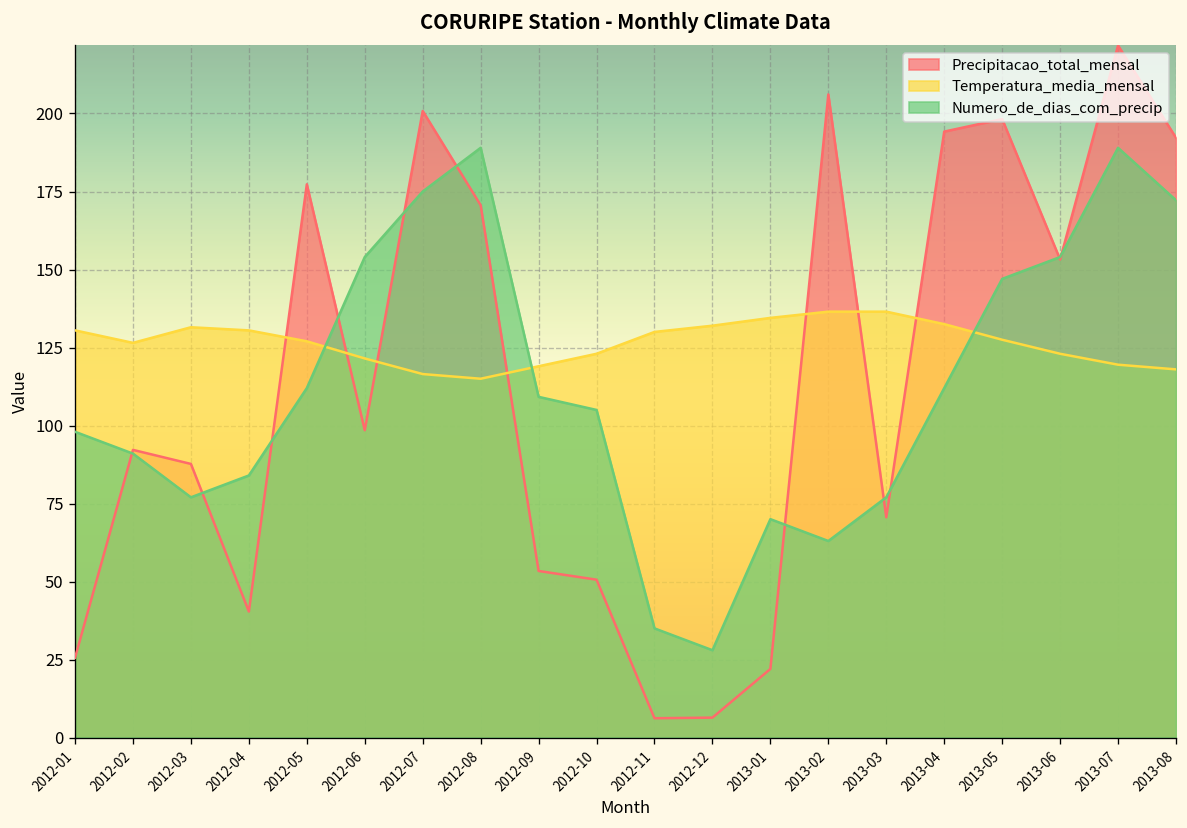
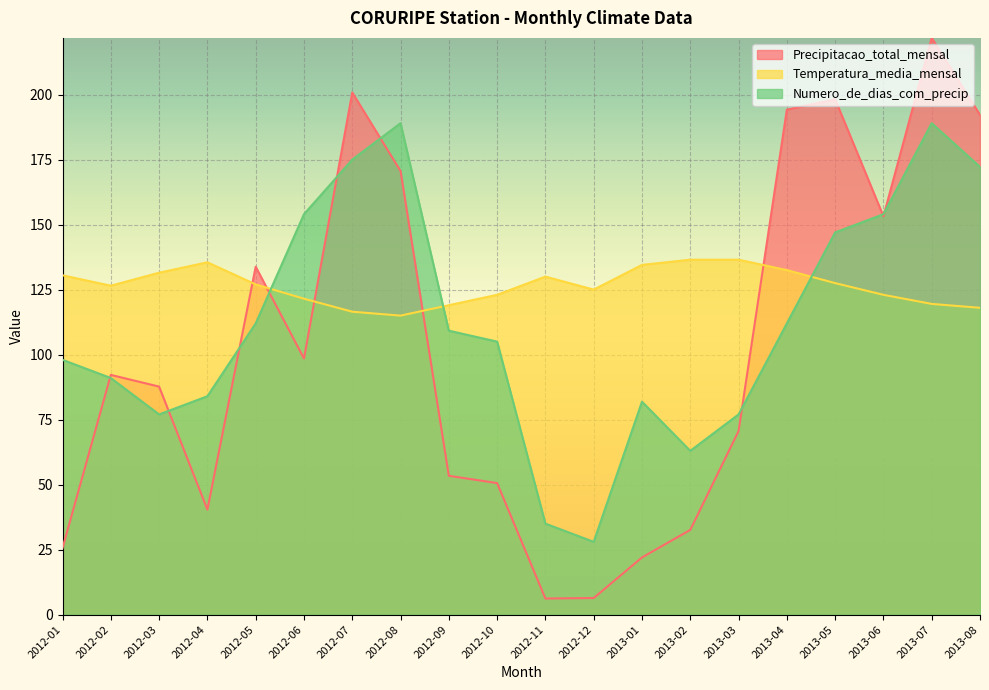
Temperatura_media_mensal, 2012-04: 131 -> 136
Precipitacao_total_mensal, 2012-05: 177 -> 134
Temperatura_media_mensal, 2012-12: 132 -> 125
Numero_de_dias_com_precip, 2013-01: 70 -> 82
Precipitacao_total_mensal, 2013-02: 206 -> 33
